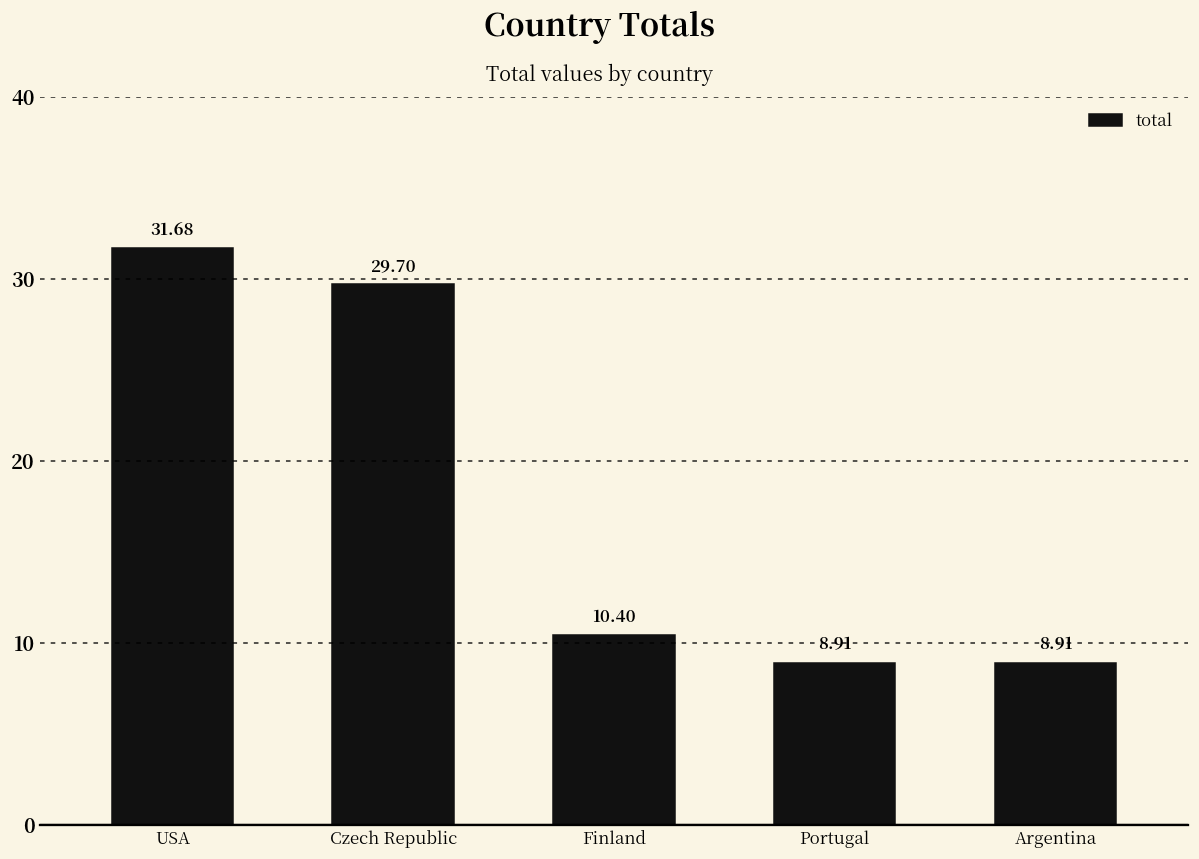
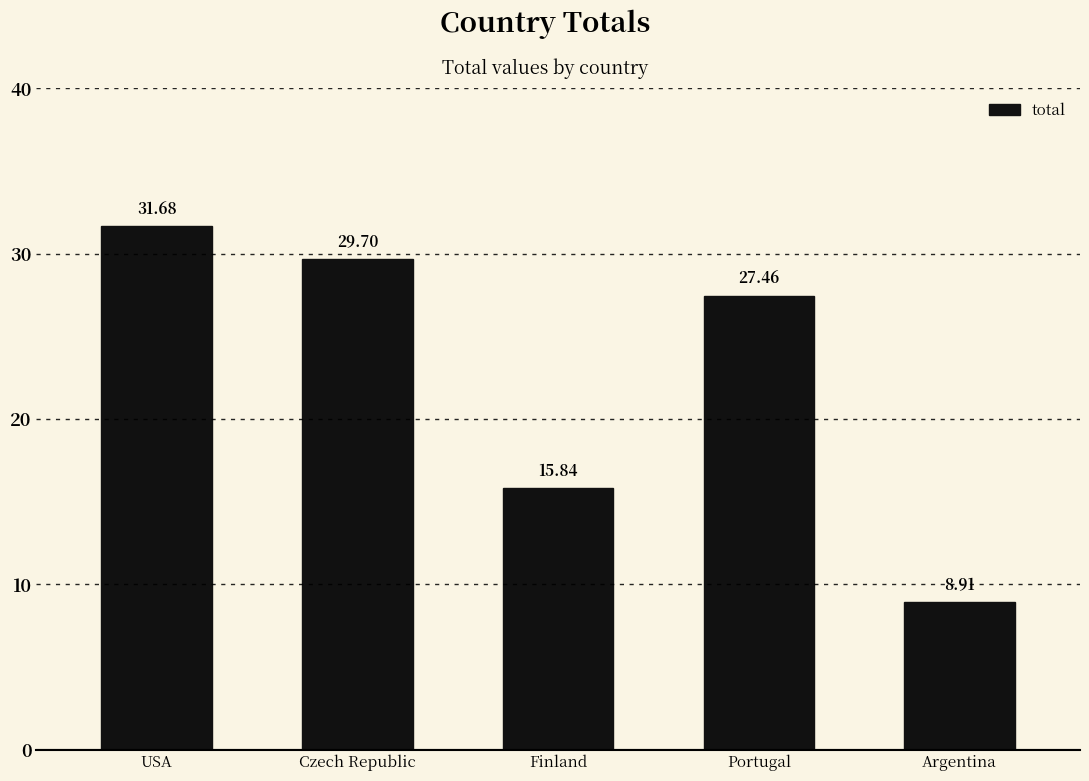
Finland: 10.40 -> 15.84
Portugal: 8.91 -> 27.46
